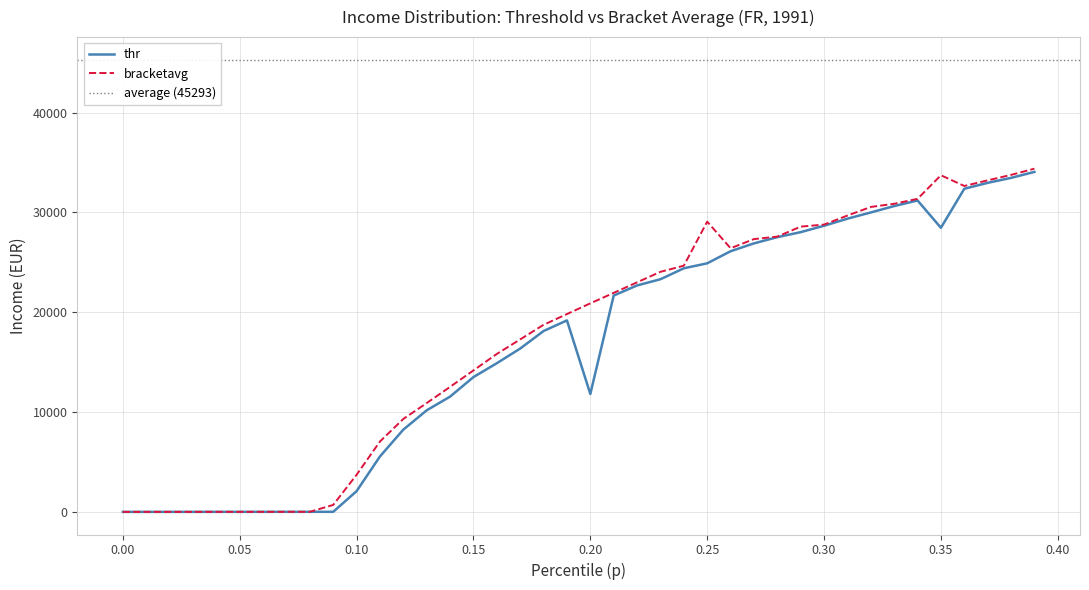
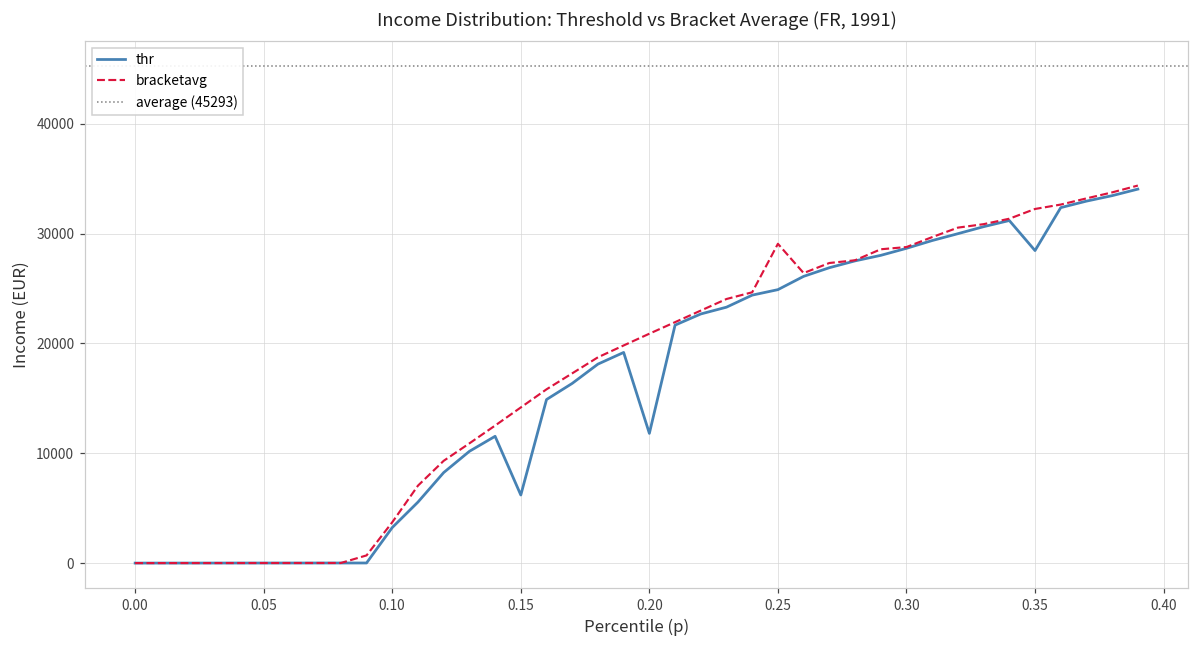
thr, 0.10: 2000 -> 3000
thr, 0.15: 14000 -> 6000
bracketavg, 0.35: 34000 -> 32000
